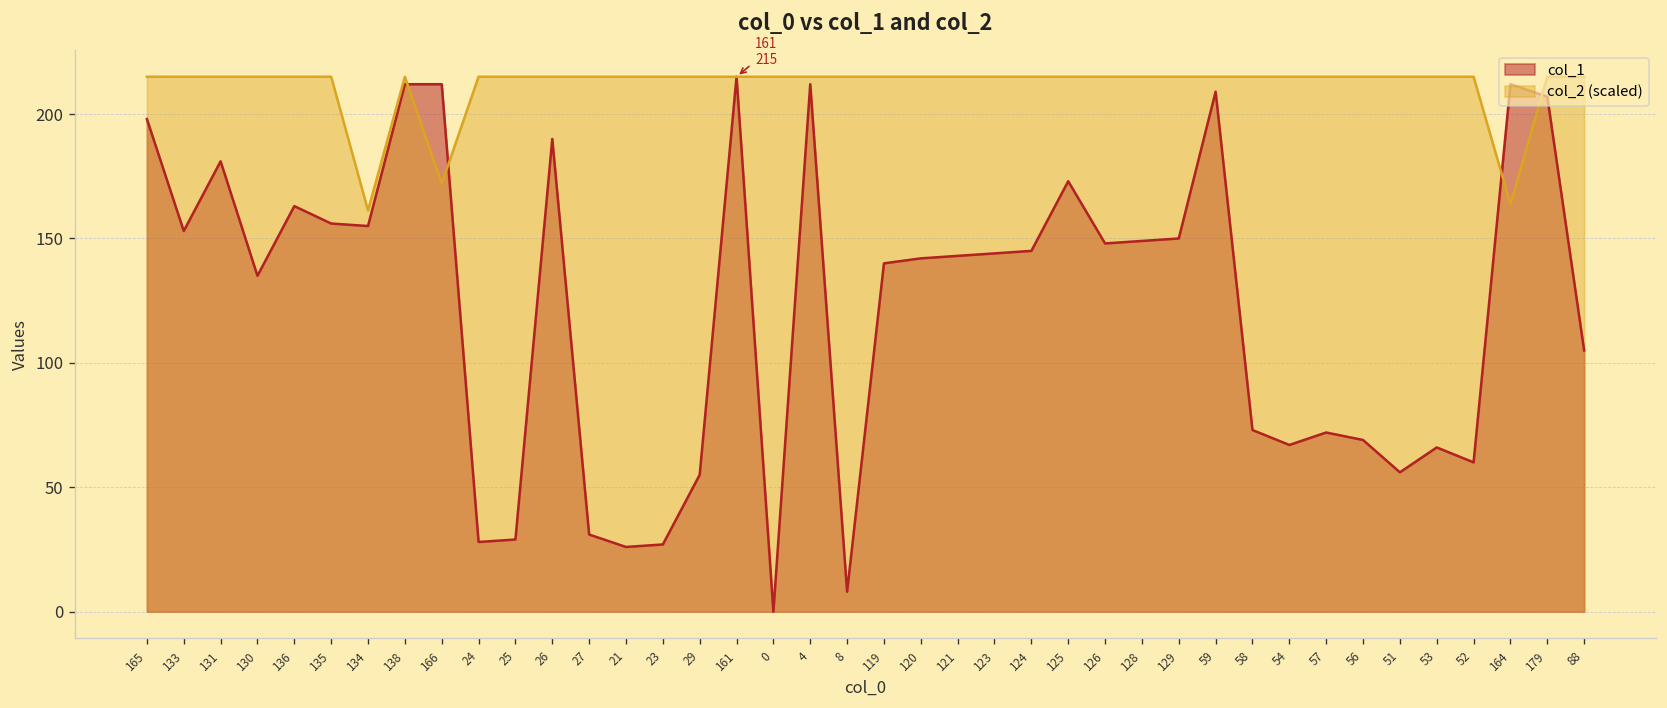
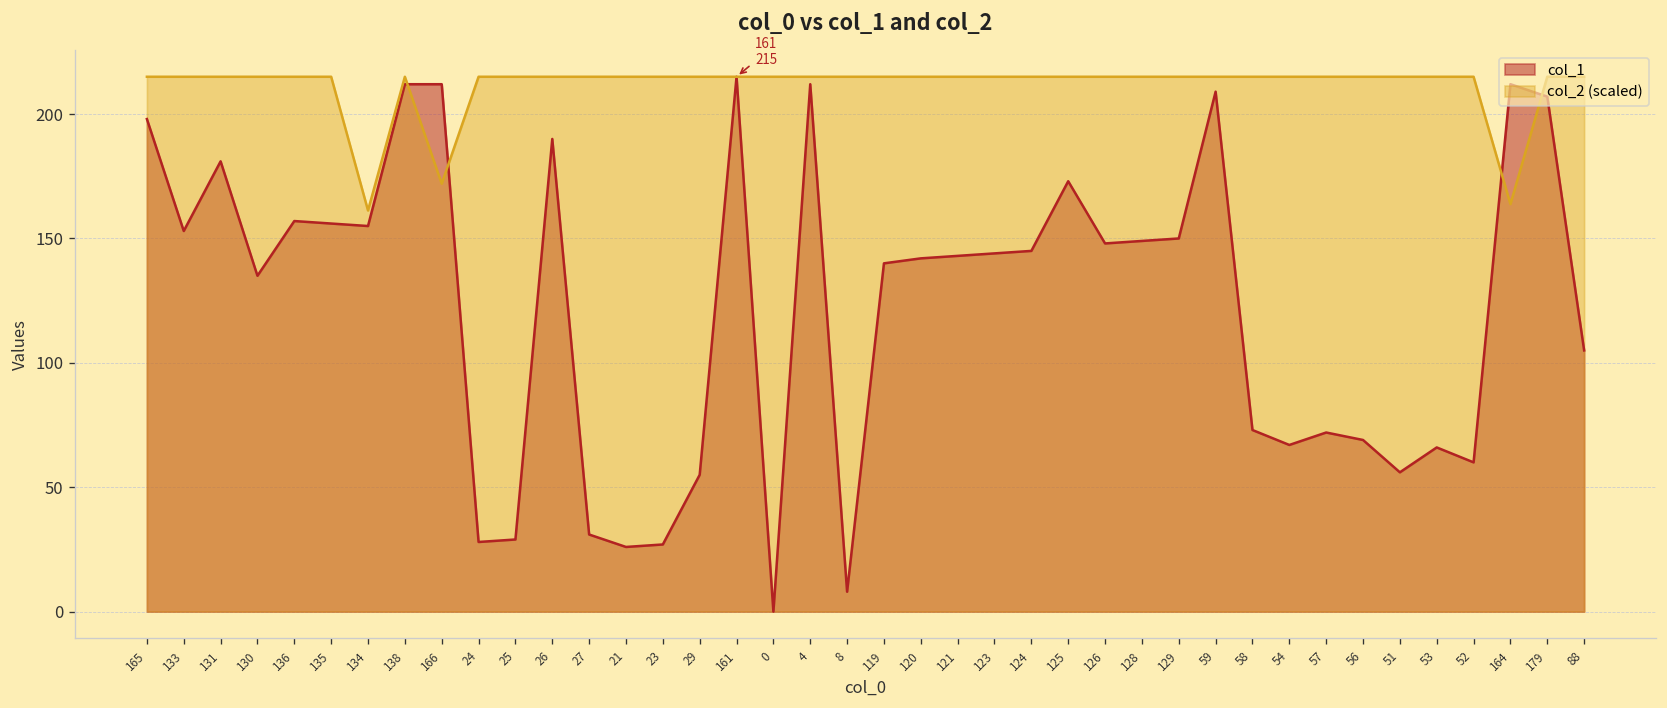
col_1, 136: 163 -> 157
